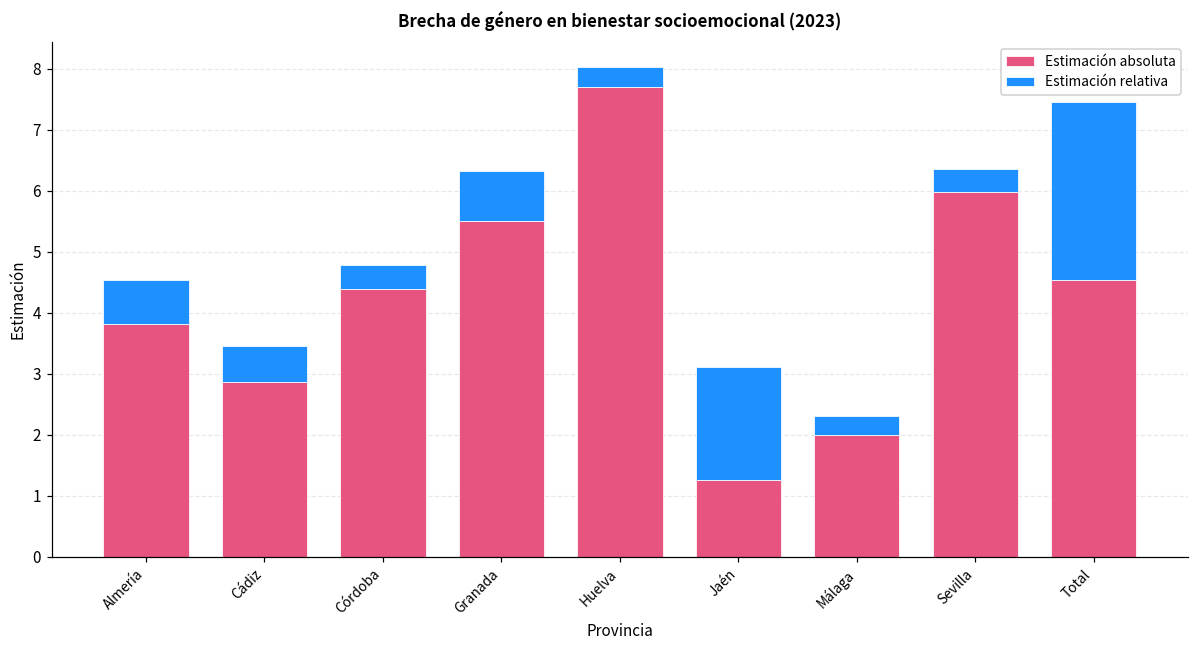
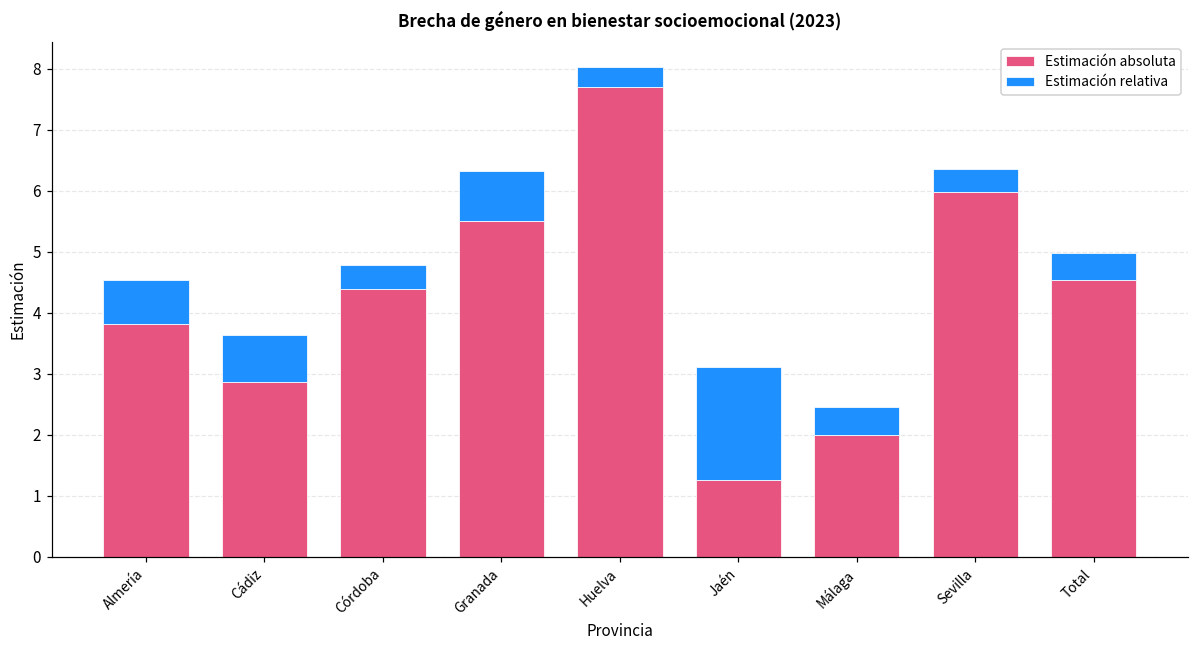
Estimación relativa, Cádiz: 0.6 -> 0.8
Estimación relativa, Málaga: 0.3 -> 0.5
Estimación relativa, Total: 2.9 -> 0.4
